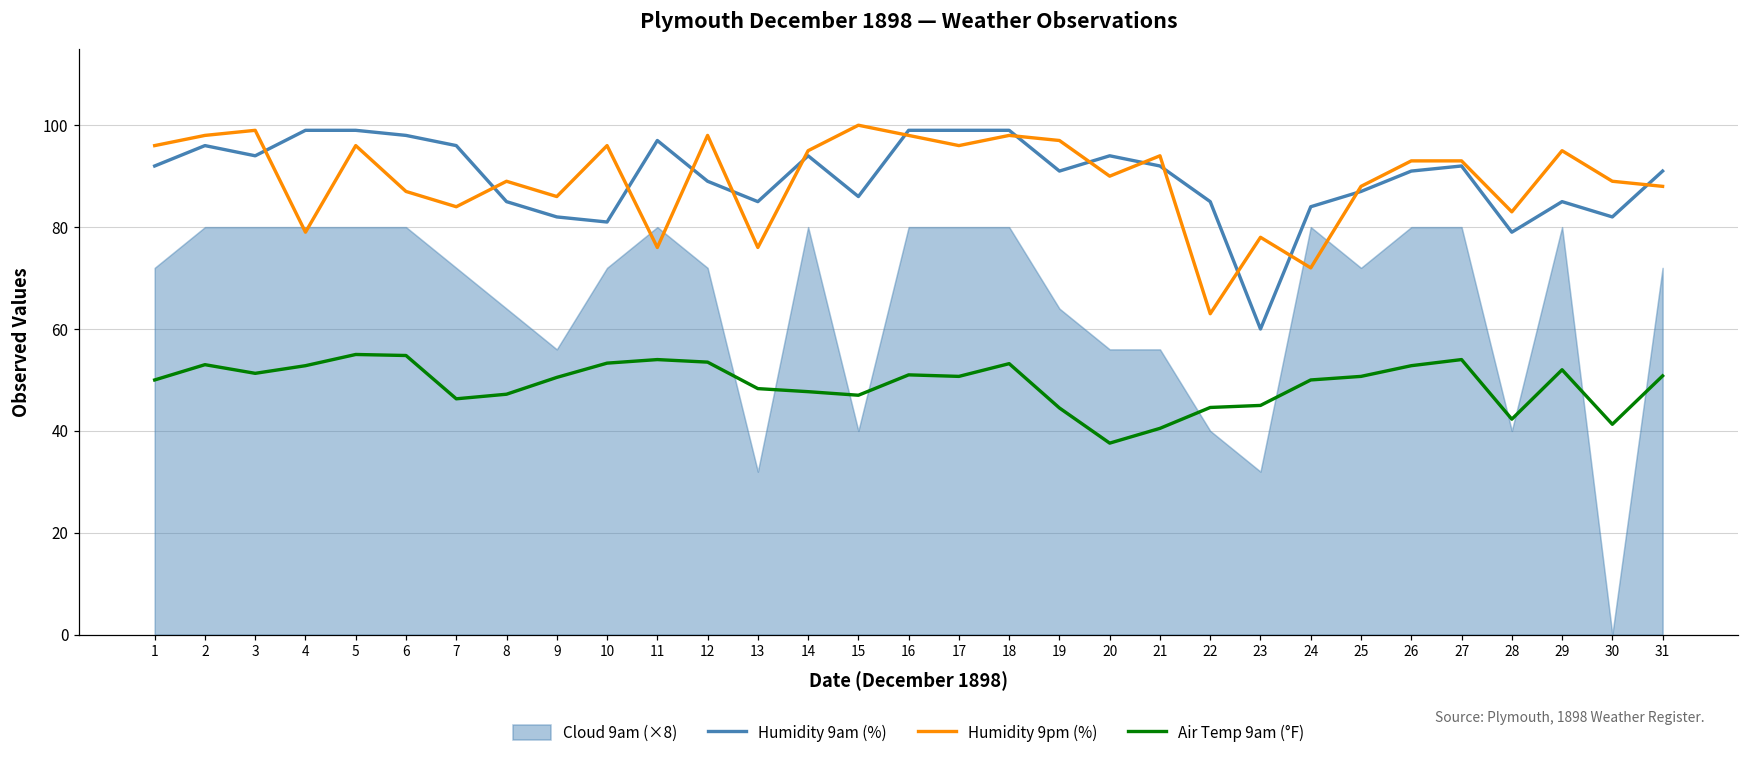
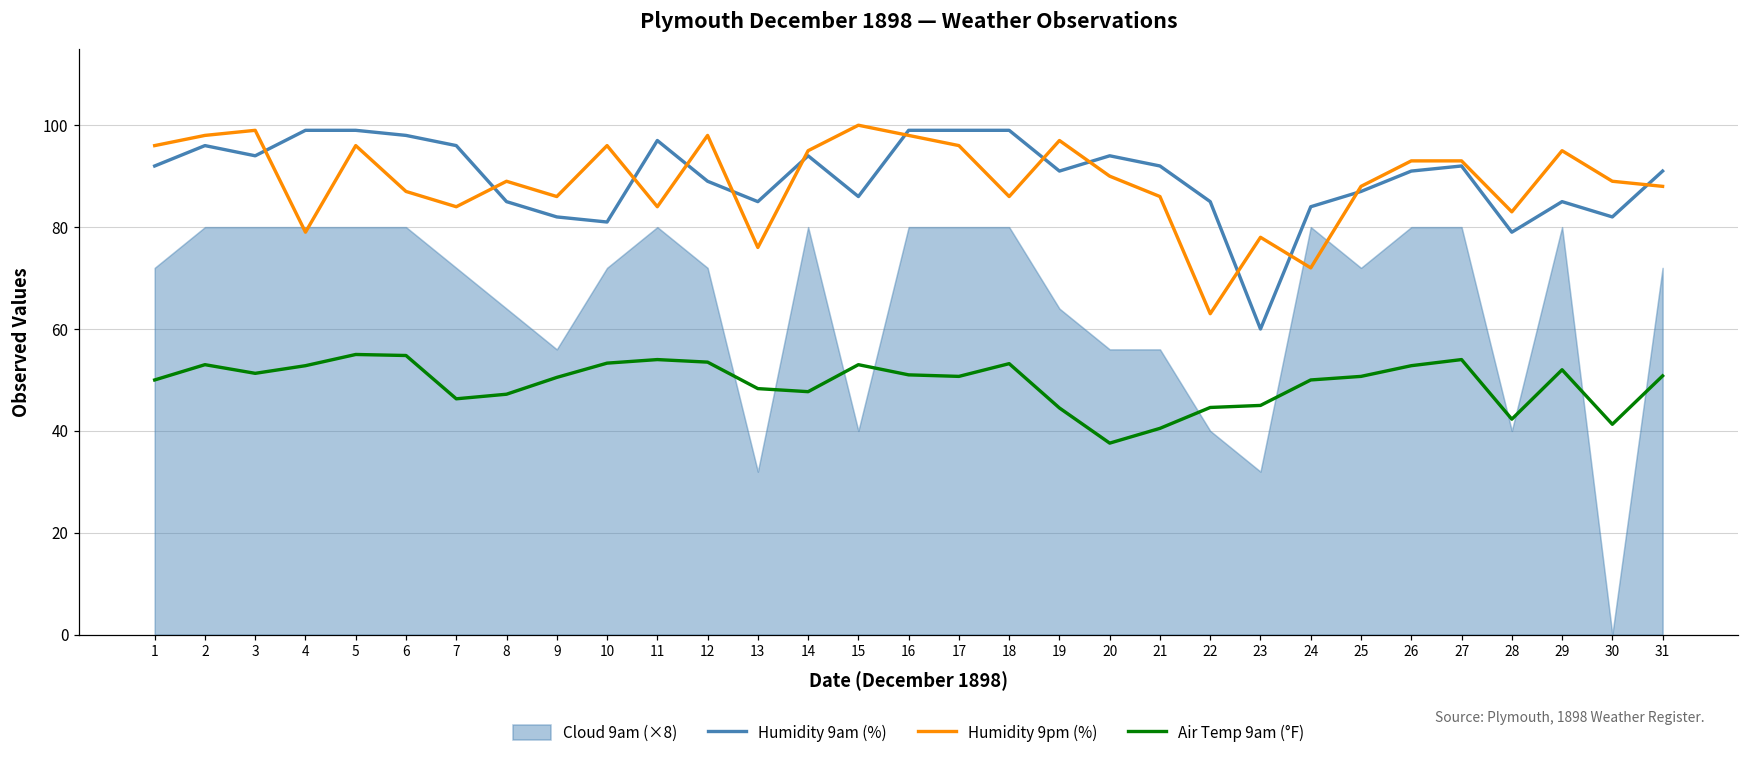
Humidity 9pm (%), 11: 76 -> 84
Air Temp 9am (°F), 15: 47 -> 53
Humidity 9pm (%), 18: 98 -> 86
Humidity 9pm (%), 21: 94 -> 86
